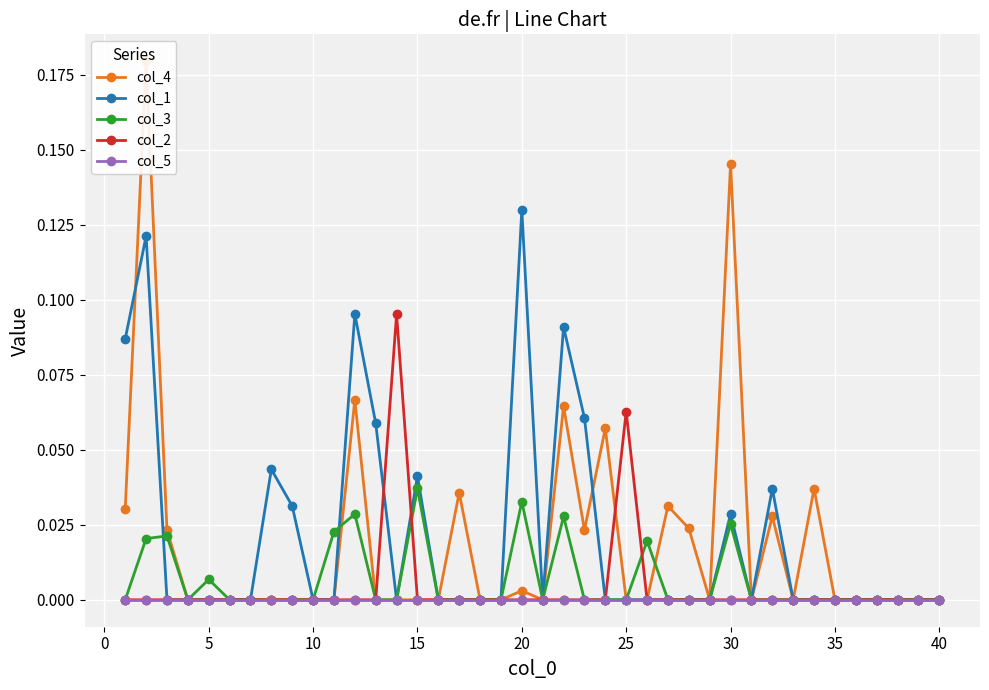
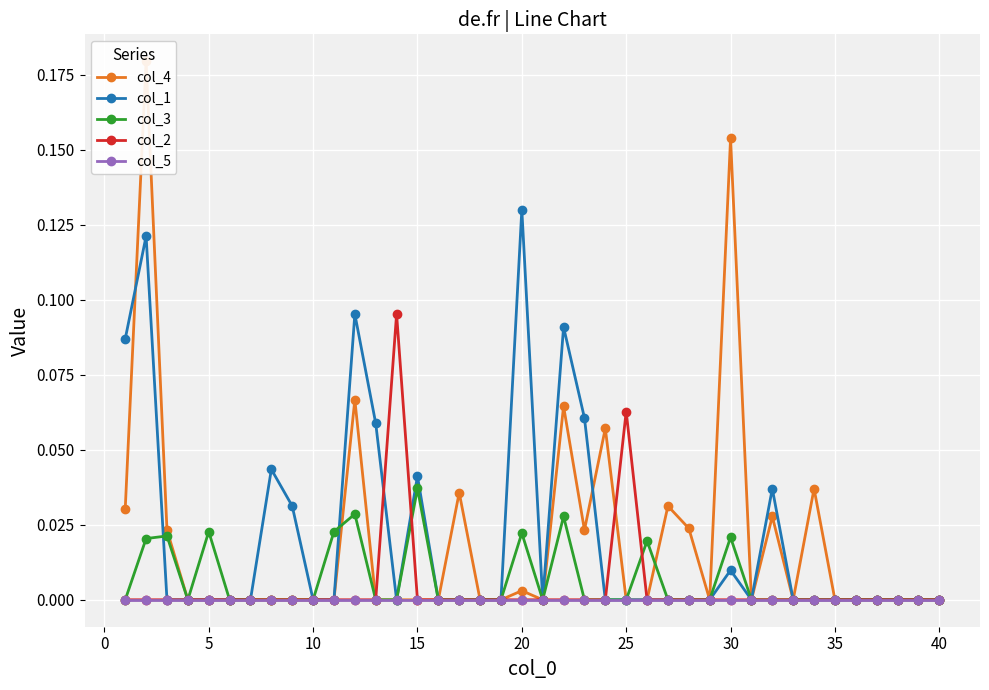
col_3, 5: 0.007 -> 0.023
col_3, 20: 0.033 -> 0.022
col_4, 30: 0.145 -> 0.154
col_1, 30: 0.029 -> 0.010
col_3, 30: 0.025 -> 0.021
